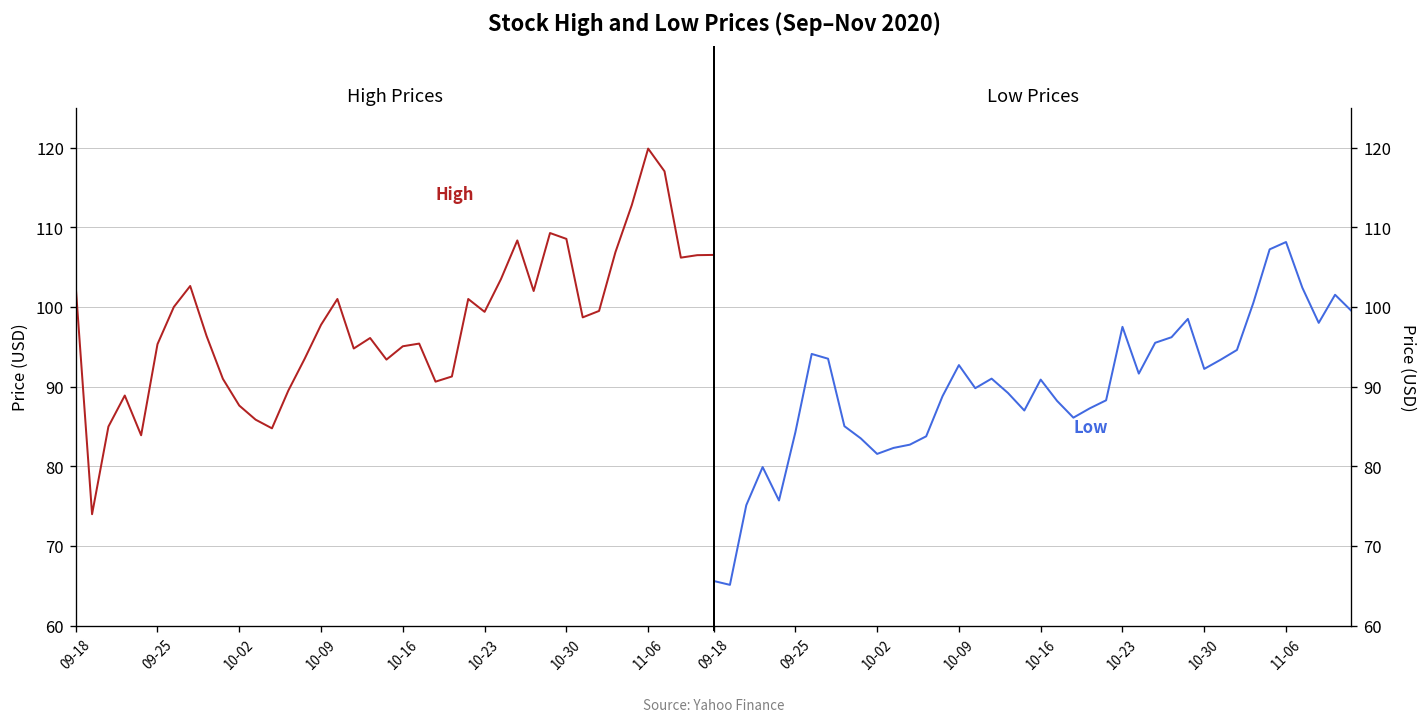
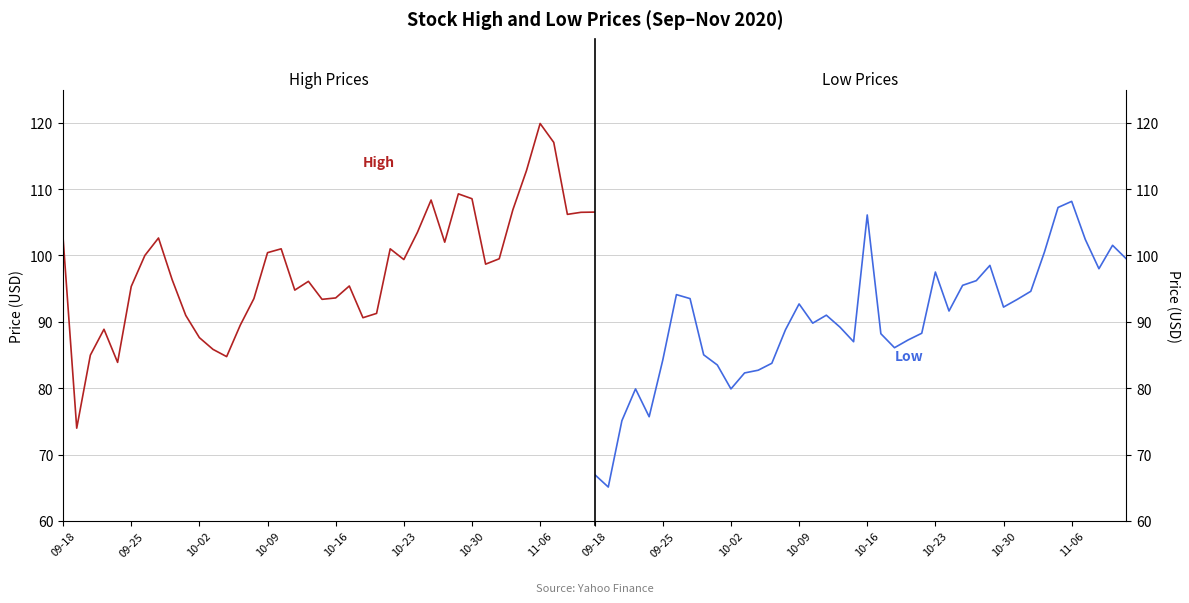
High Prices, 10-09: 98 -> 100
High Prices, 10-16: 95 -> 94
Low Prices, 09-18: 66 -> 67
Low Prices, 10-02: 82 -> 80
Low Prices, 10-16: 91 -> 106
